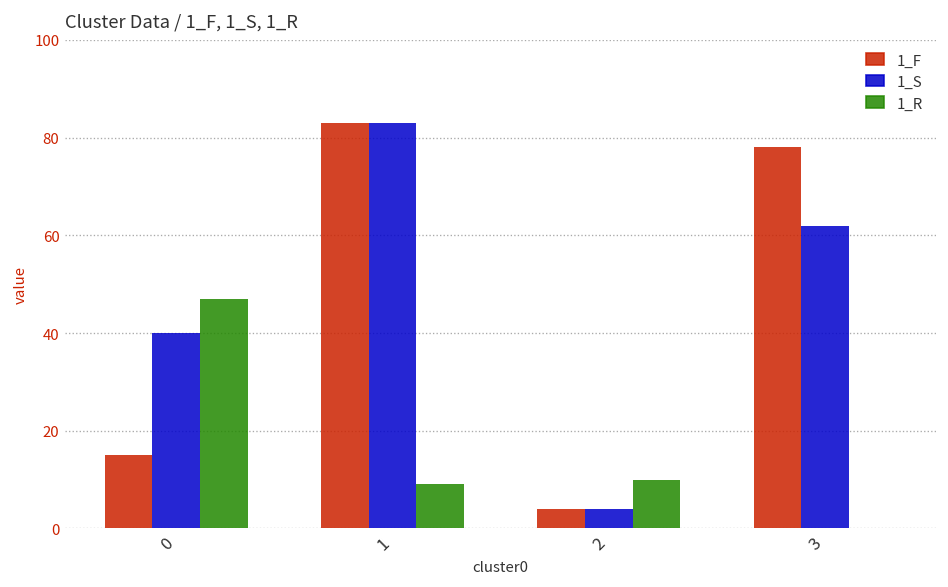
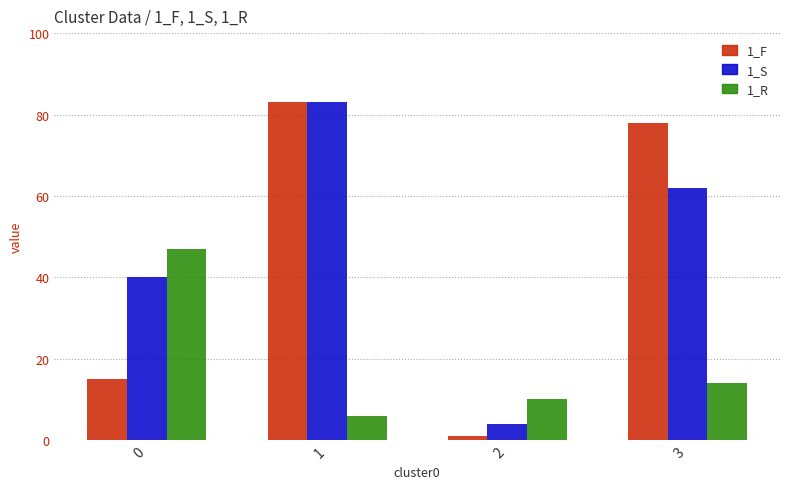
1_R, 1: 9 -> 6
1_F, 2: 4 -> 1
1_R, 3: 0 -> 14
